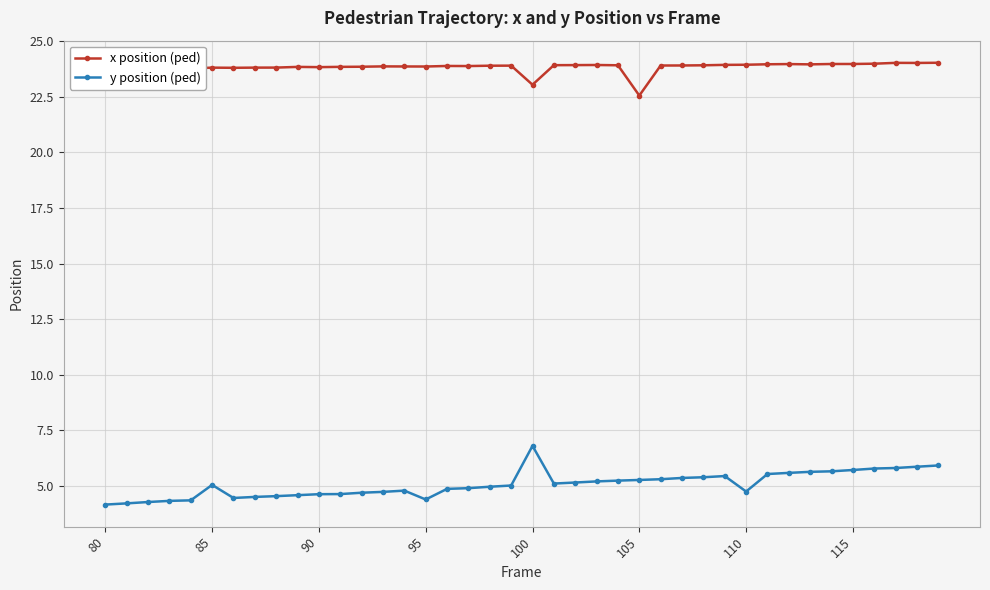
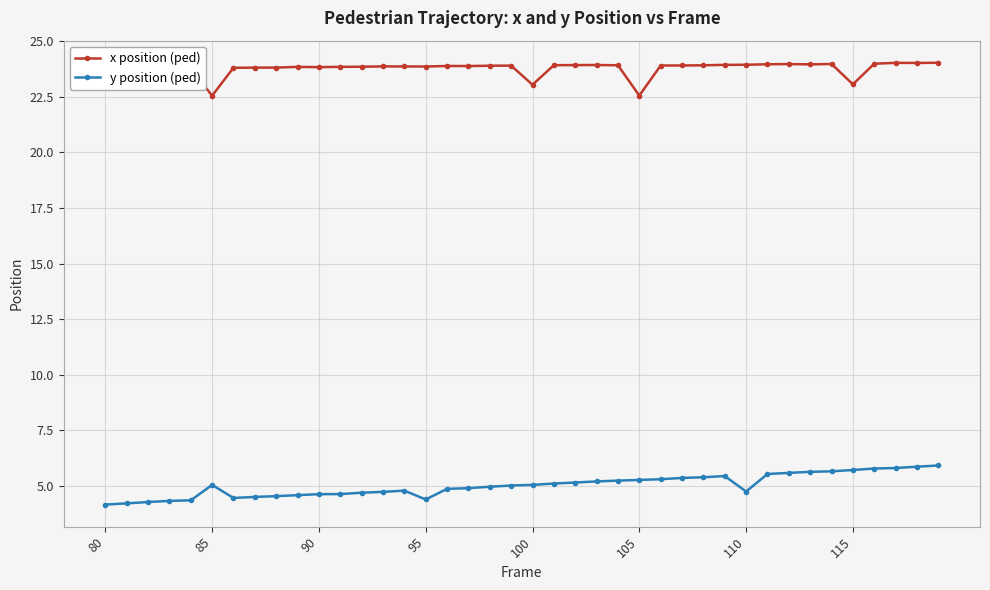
x position (ped), 85: 23.8 -> 22.5
y position (ped), 100: 6.8 -> 5.1
x position (ped), 115: 24.0 -> 23.0
